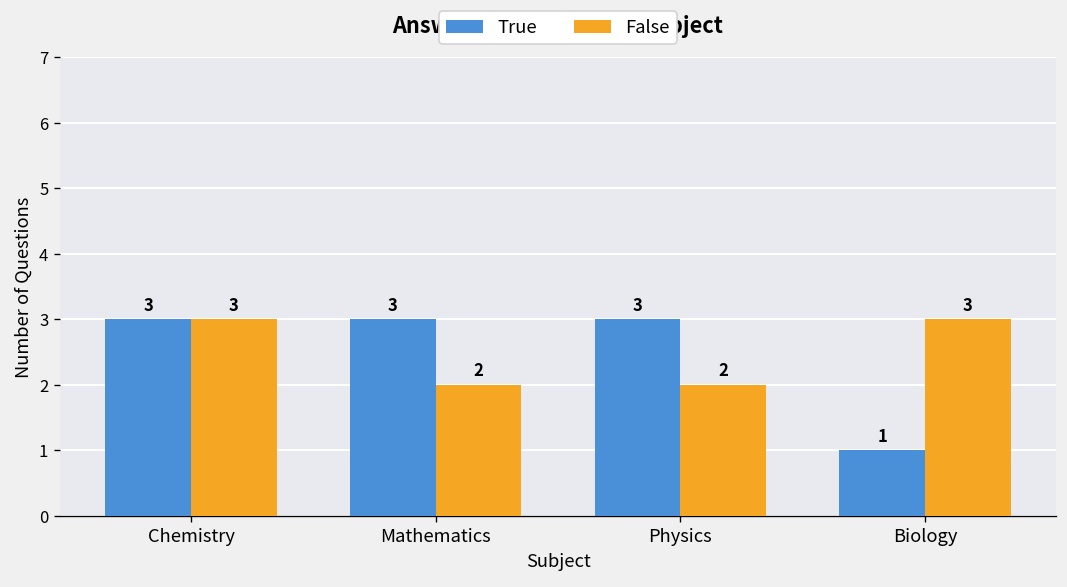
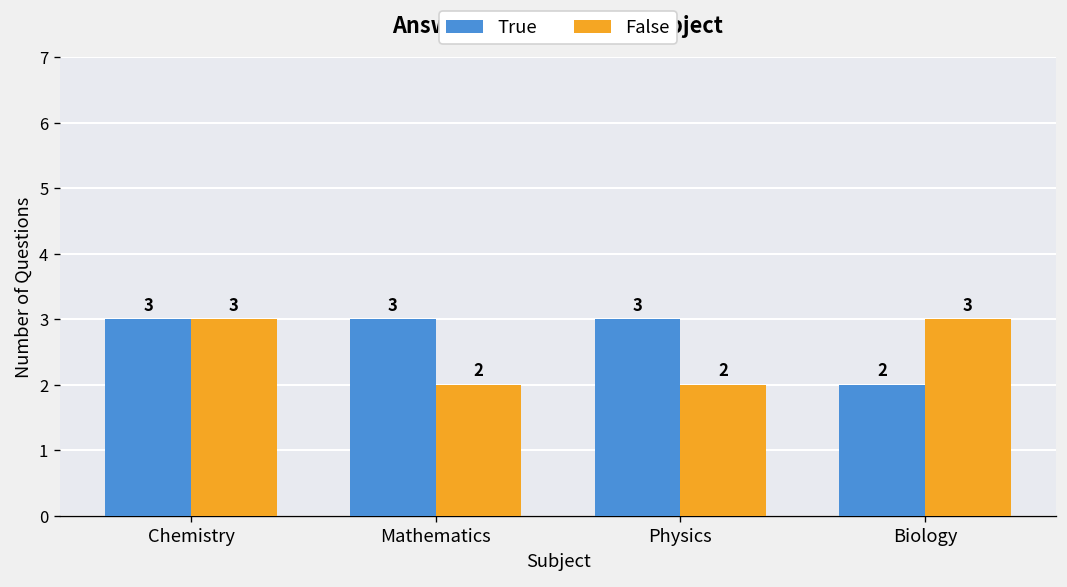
True, Biology: 1 -> 2
